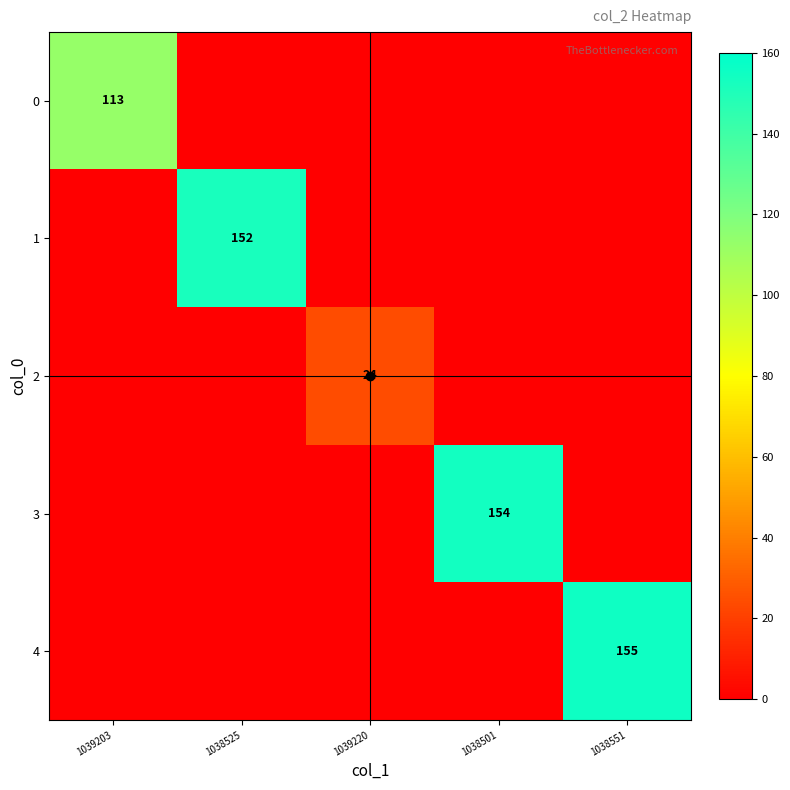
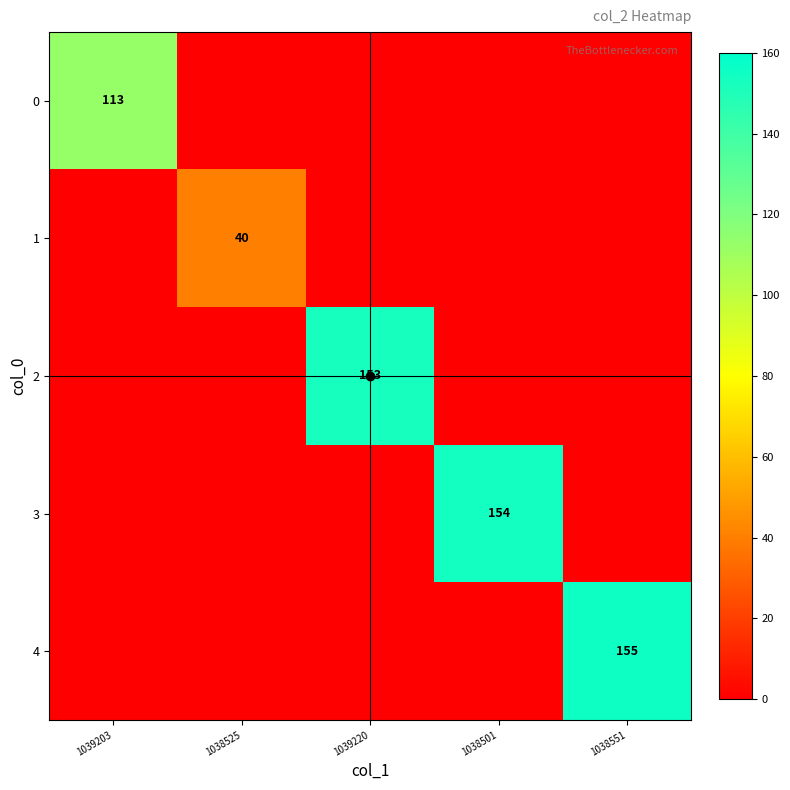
1, 1038525: 152 -> 40
2, 1039220: 24 -> 153
